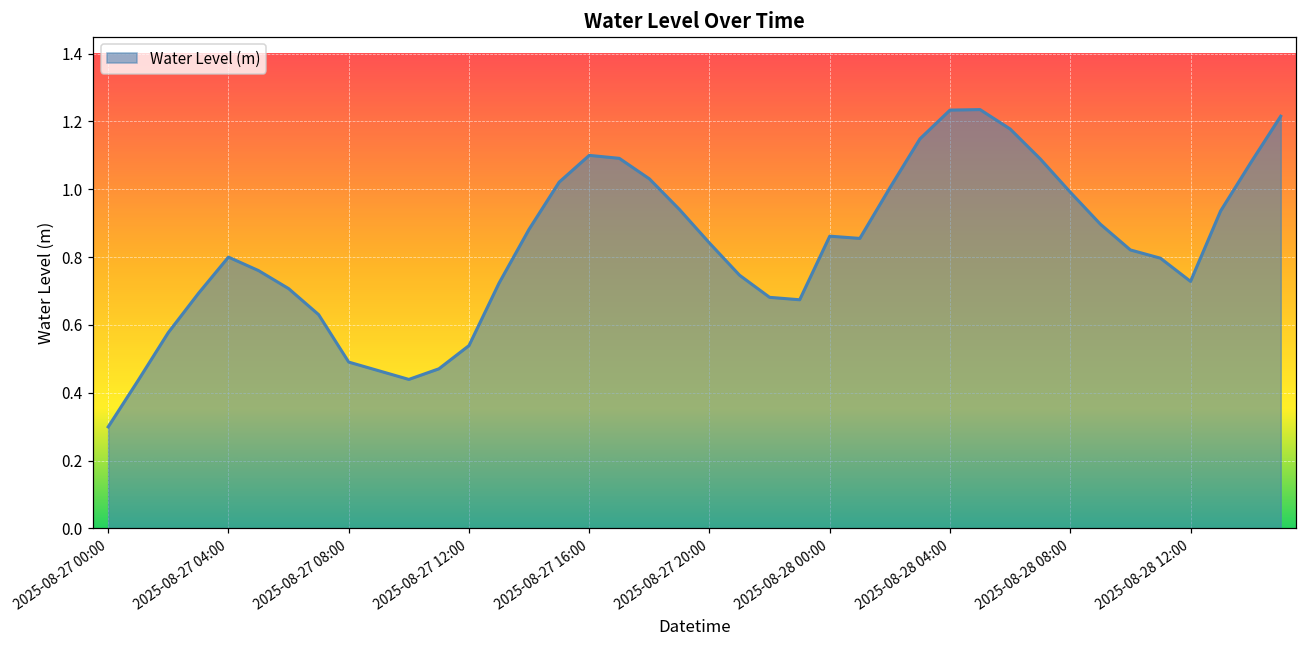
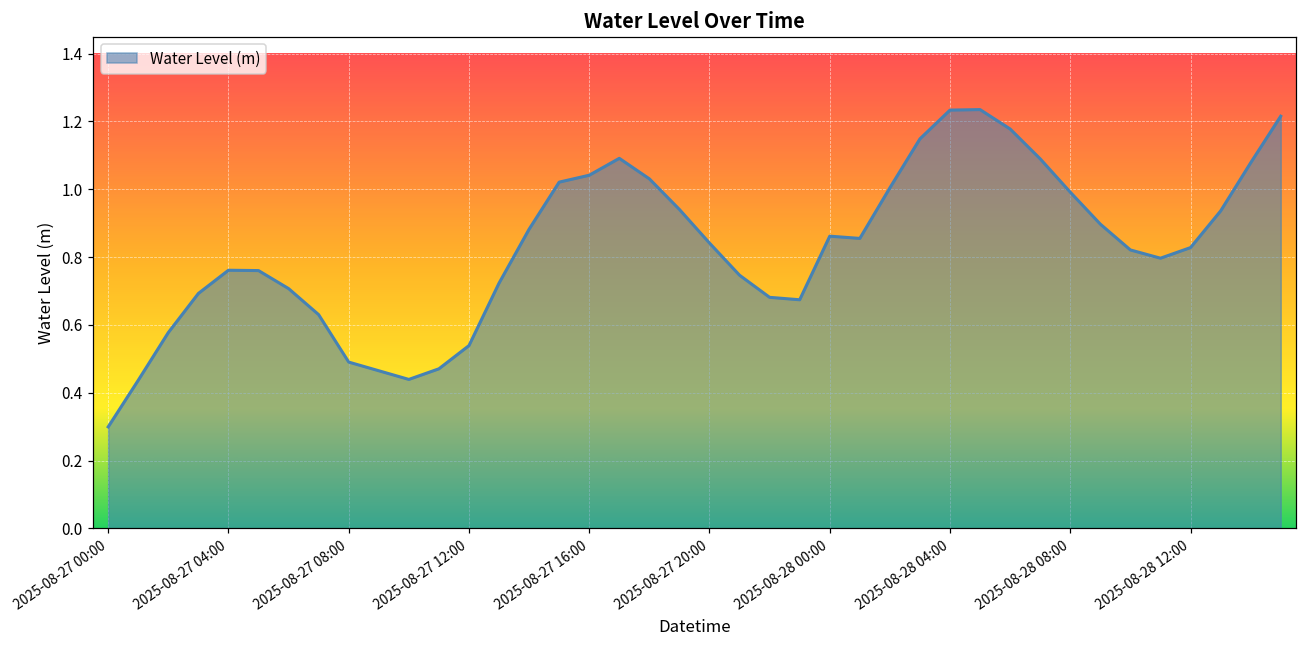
2025-08-27 04:00: 0.80 -> 0.76
2025-08-27 16:00: 1.10 -> 1.04
2025-08-28 12:00: 0.73 -> 0.83
